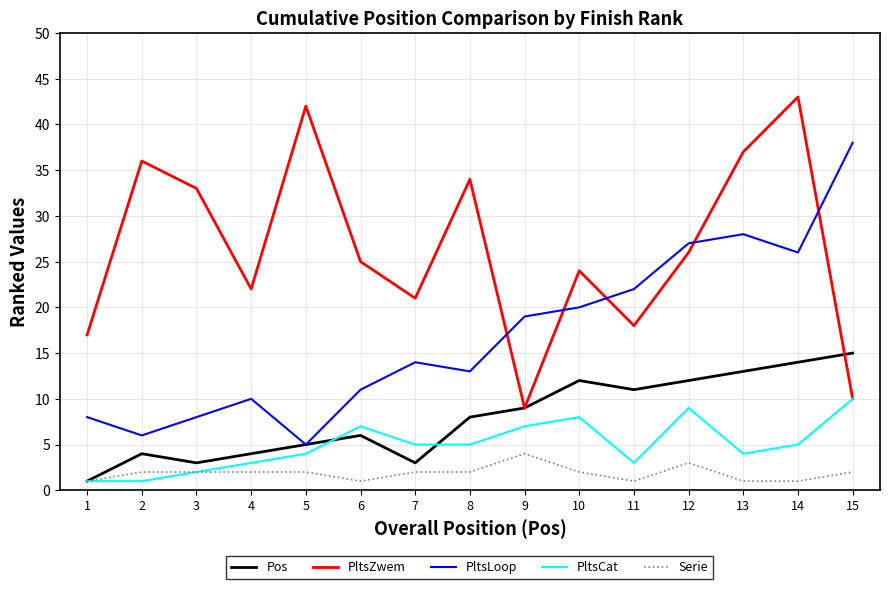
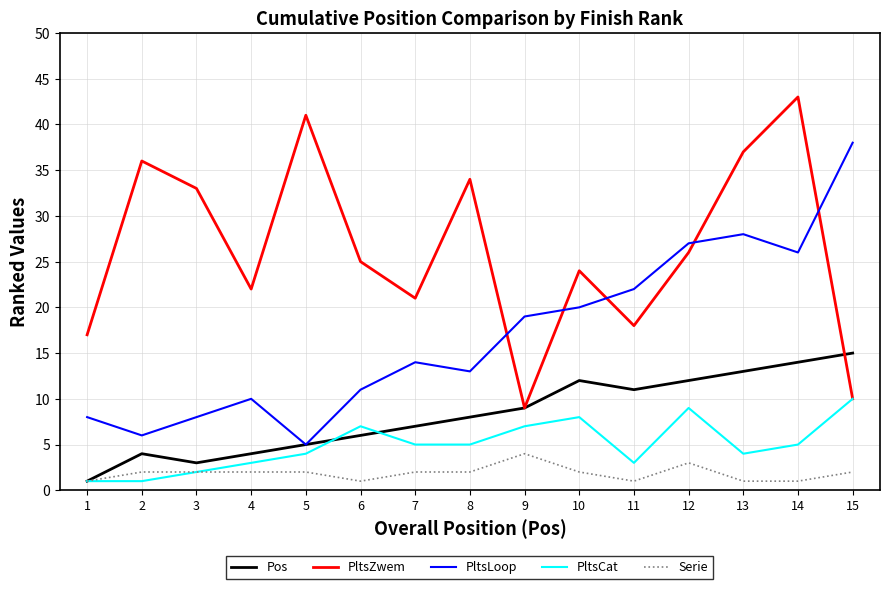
PltsZwem, 5: 42 -> 41
Pos, 7: 3 -> 7
